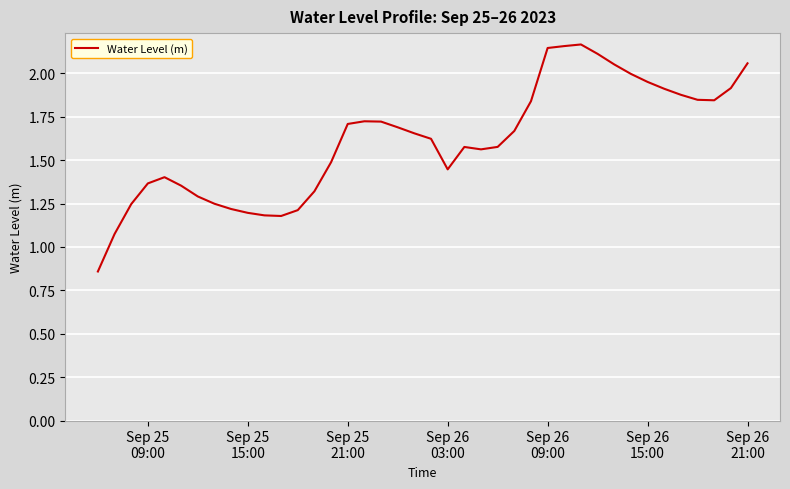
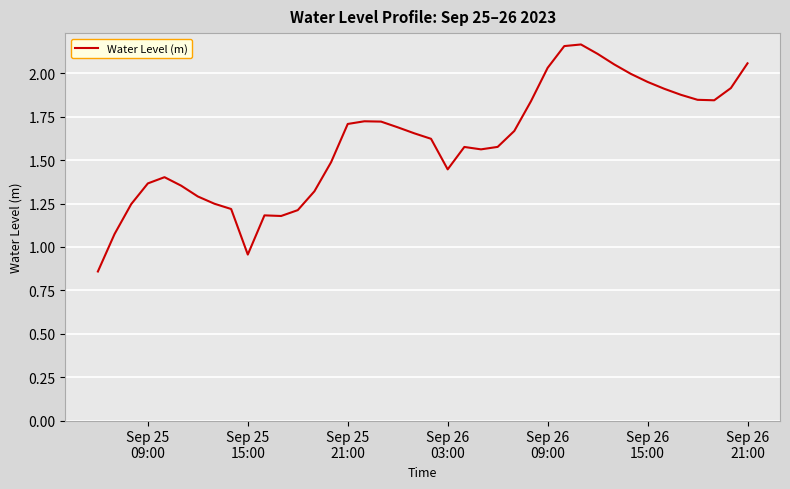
Sep 25 15:00: 1.20 -> 0.96
Sep 26 09:00: 2.15 -> 2.03
